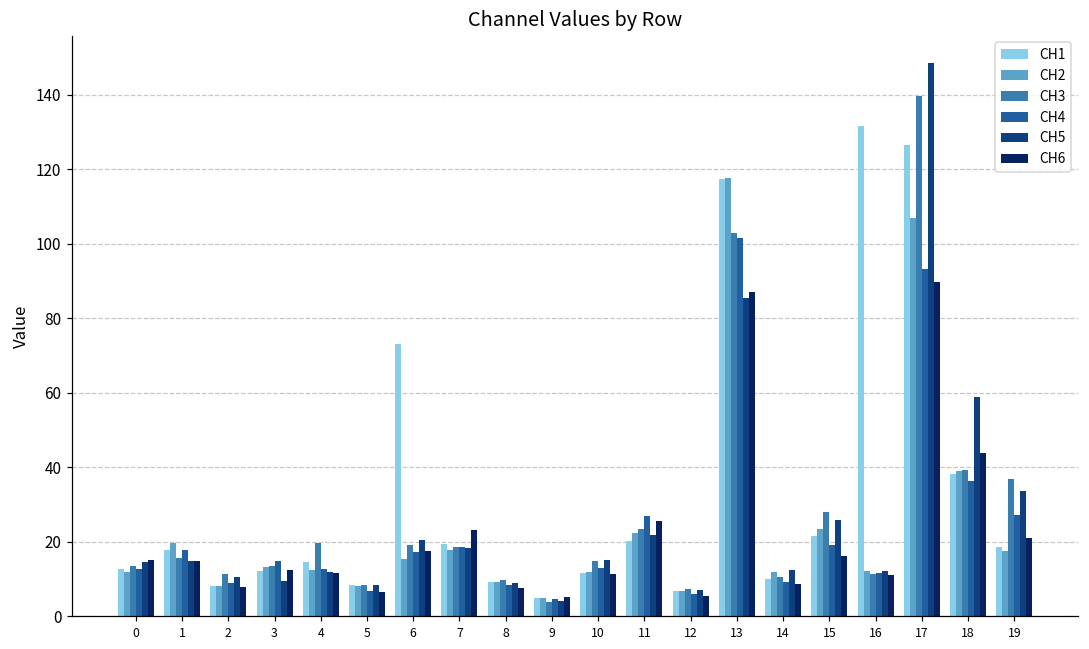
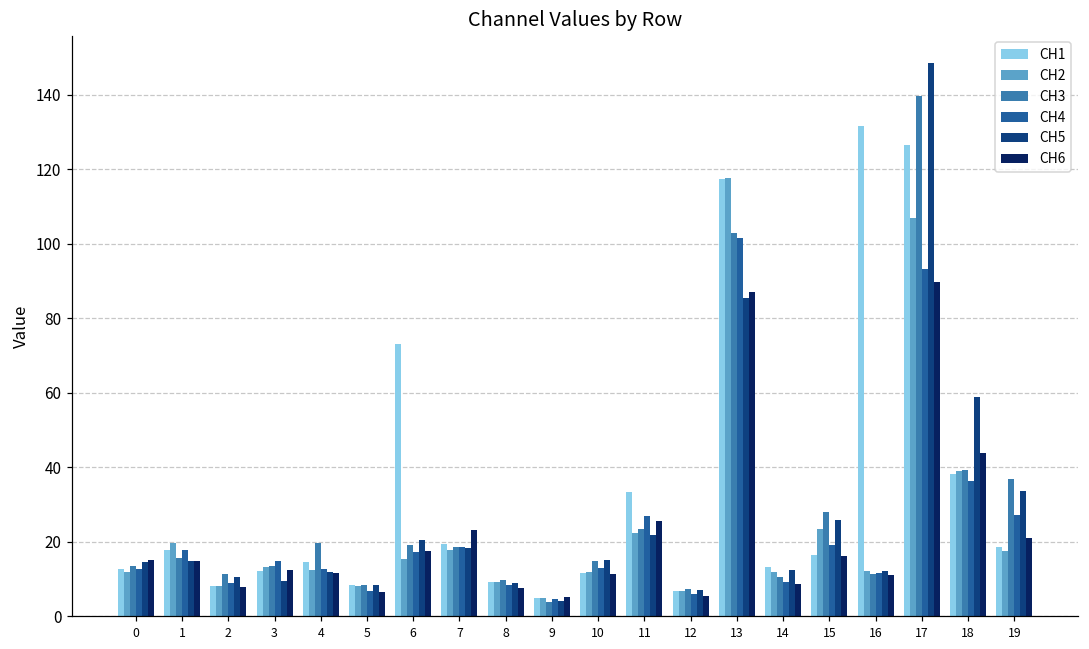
CH1, 11: 20 -> 33
CH1, 14: 10 -> 13
CH1, 15: 21 -> 16
